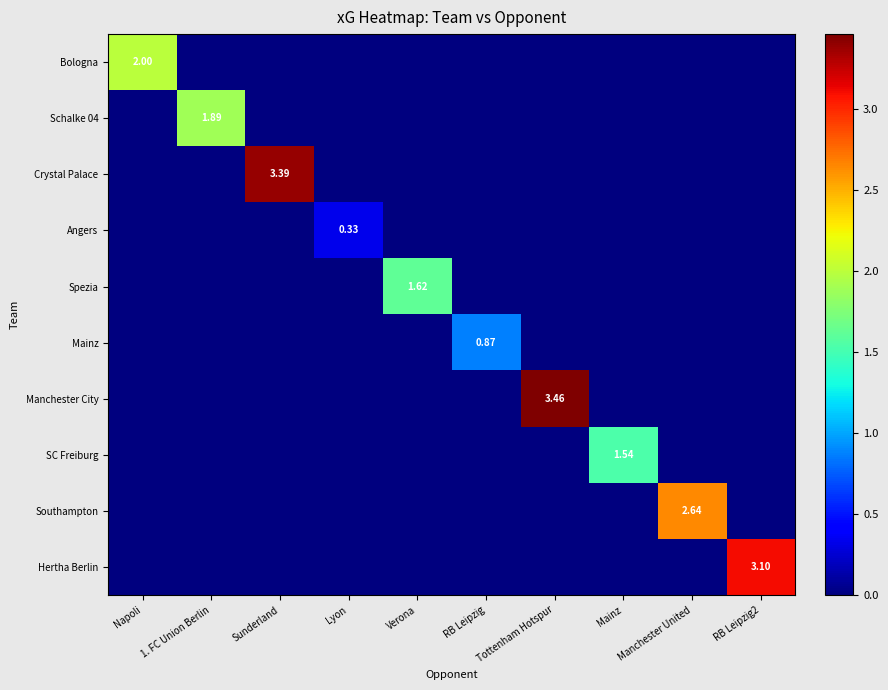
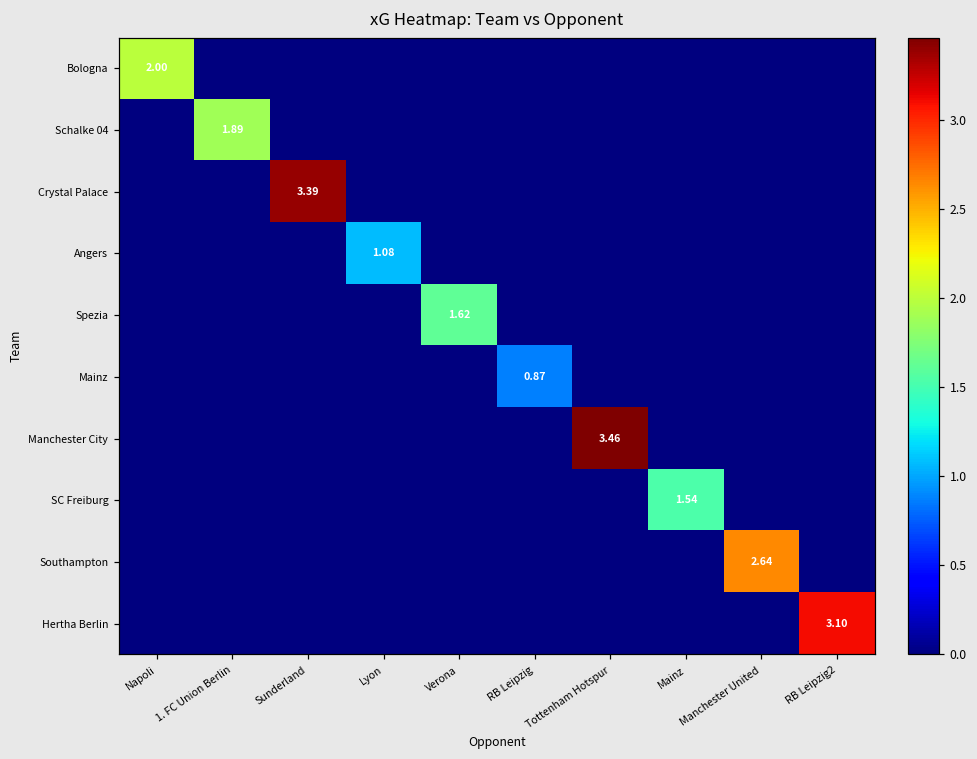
Angers, Lyon: 0.33 -> 1.08
